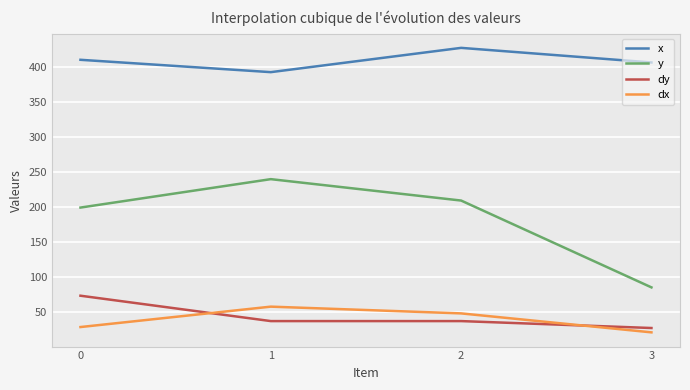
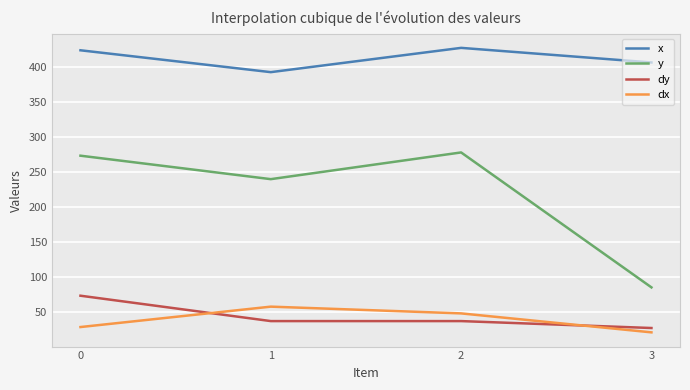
x, 0: 410 -> 420
y, 0: 200 -> 270
y, 2: 210 -> 280
